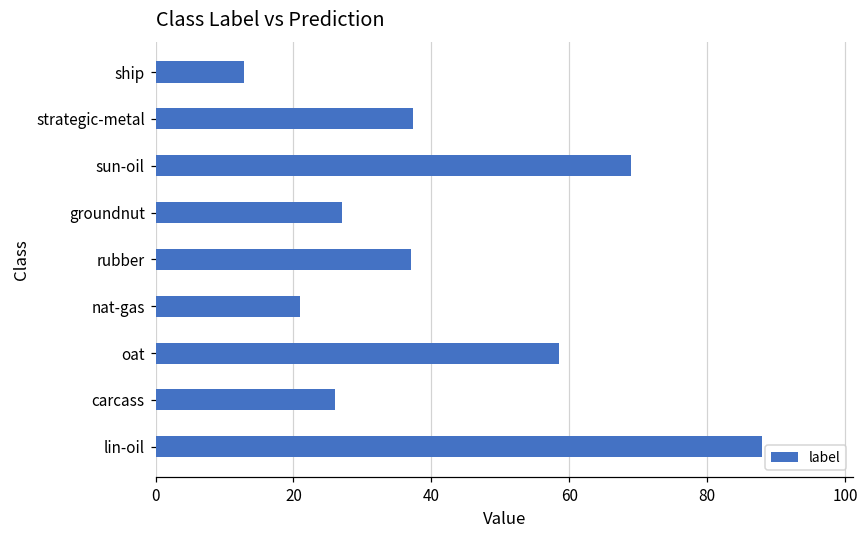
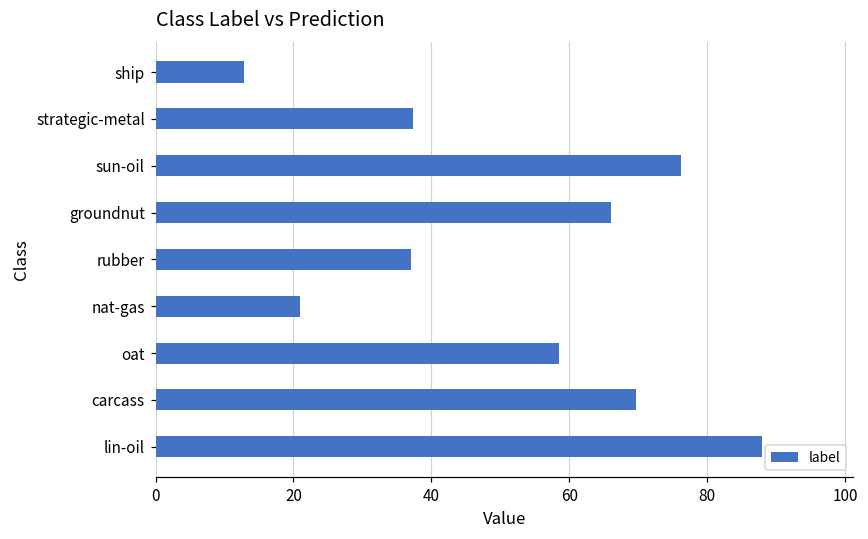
sun-oil: 69 -> 76
groundnut: 27 -> 66
carcass: 26 -> 70
